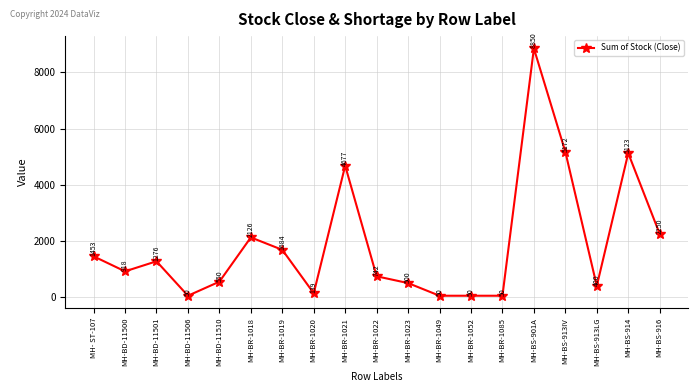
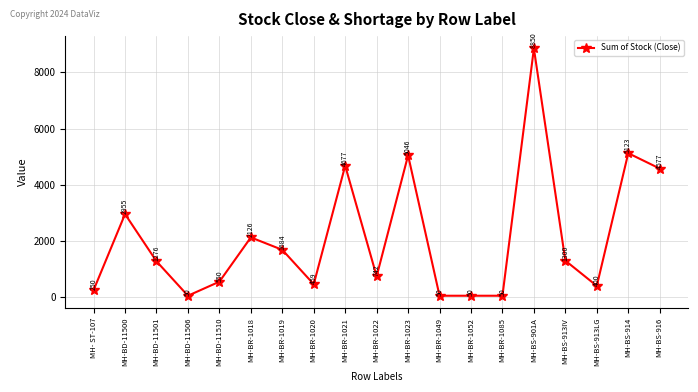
MH- ST-107: 1453 -> 250
MH-BD-11500: 918 -> 2955
MH-BR-1020: 139 -> 459
MH-BR-1023: 500 -> 5046
MH-BS-913IV: 5172 -> 1300
MH-BS-916: 2250 -> 4577
